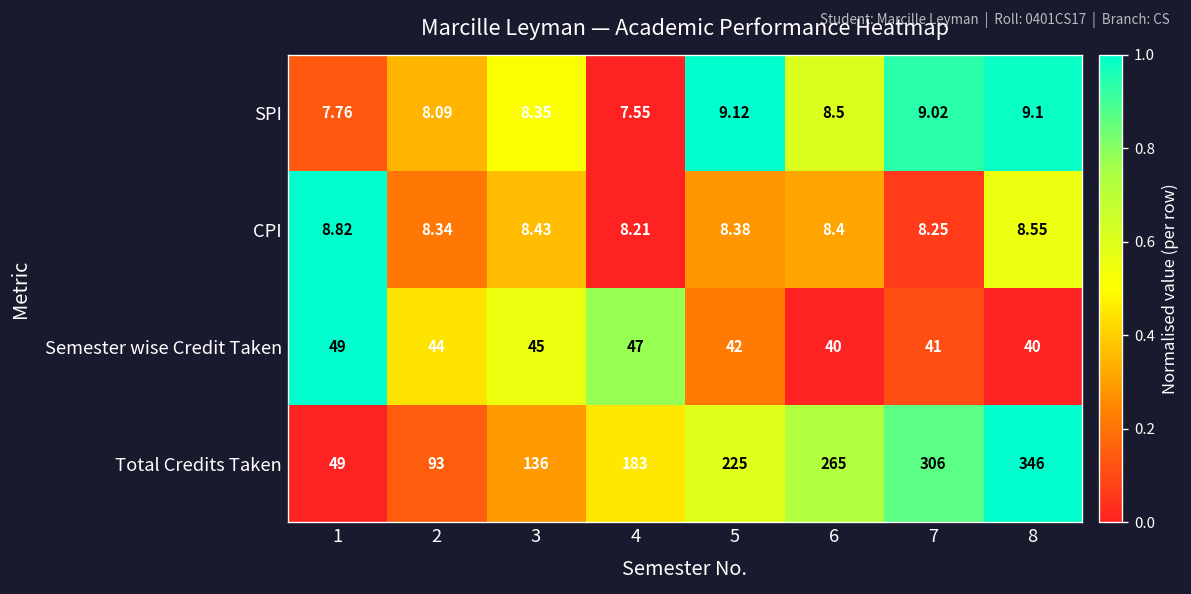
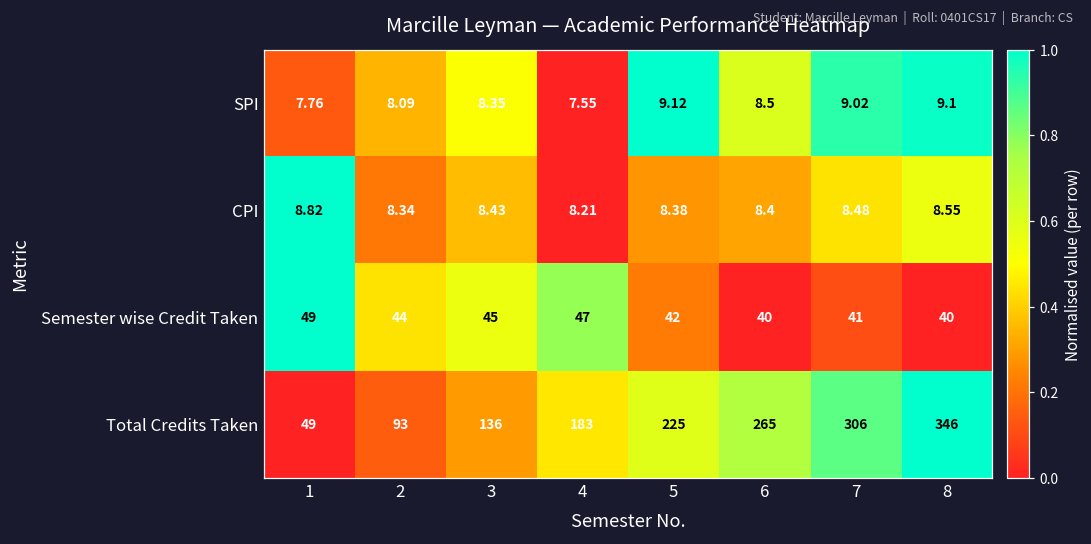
CPI, 7: 8.25 -> 8.48
